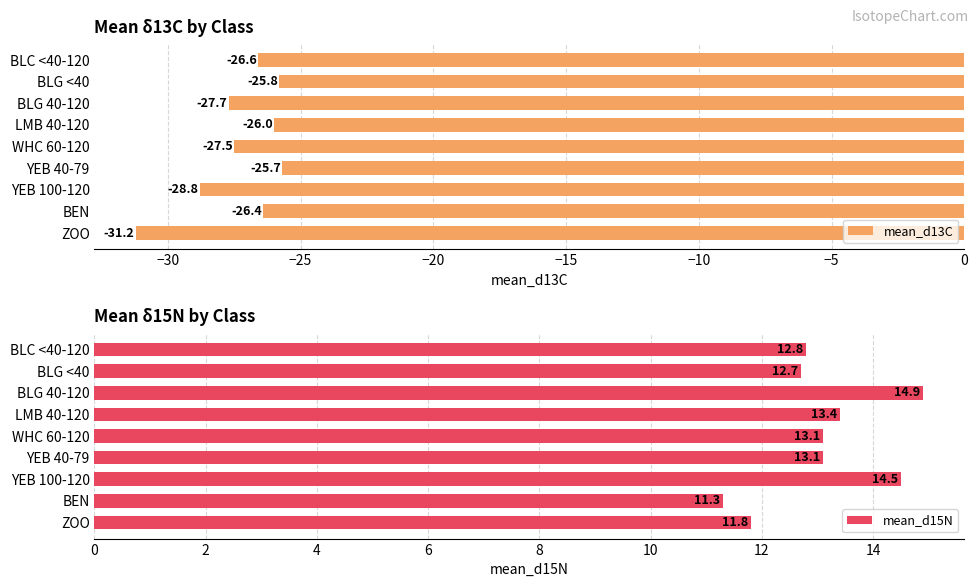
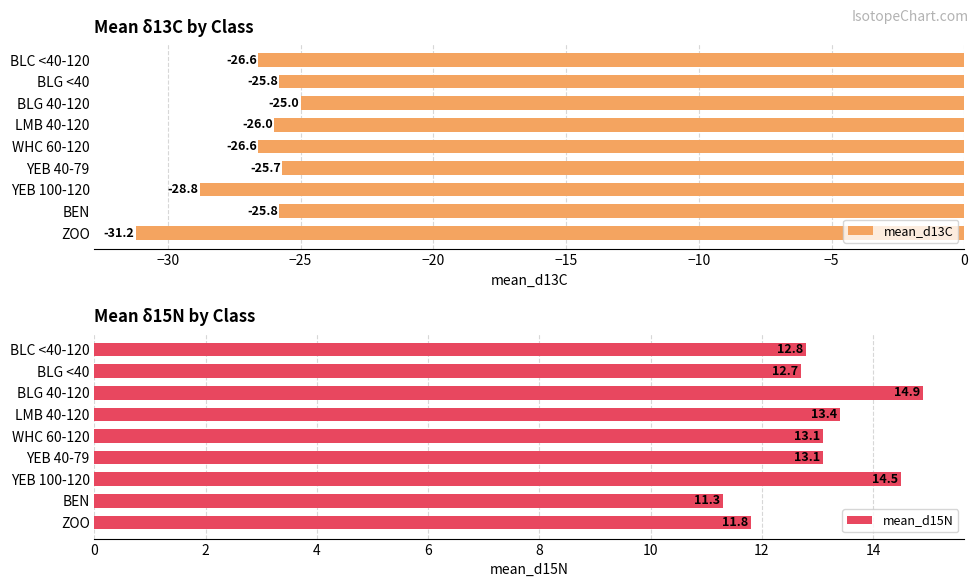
Mean δ13C by Class, BLG 40-120: -27.7 -> -25.0
Mean δ13C by Class, WHC 60-120: -27.5 -> -26.6
Mean δ13C by Class, BEN: -26.4 -> -25.8
